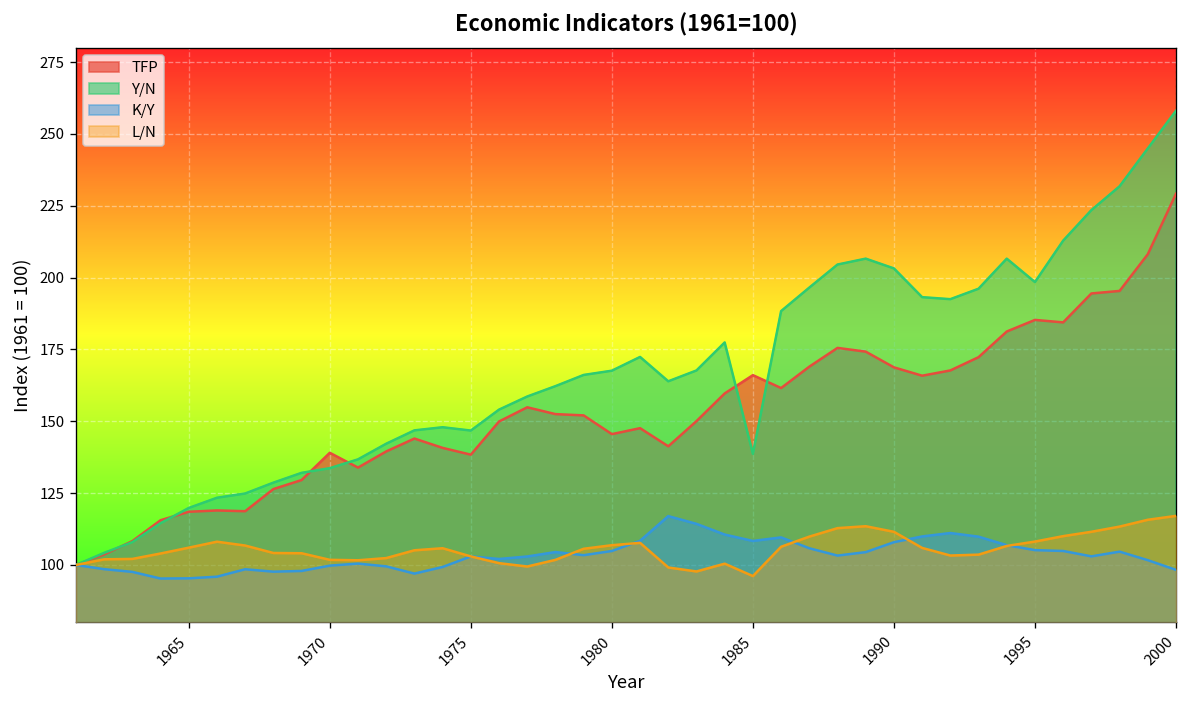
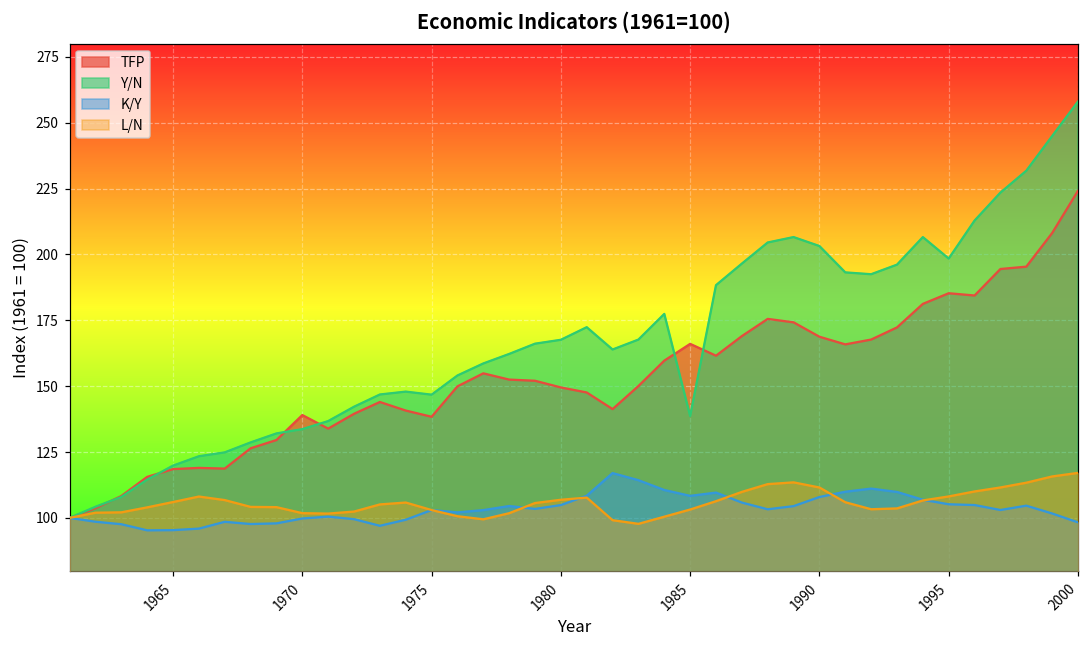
TFP, 1980: 146 -> 150
L/N, 1985: 96 -> 103
TFP, 2000: 229 -> 224
